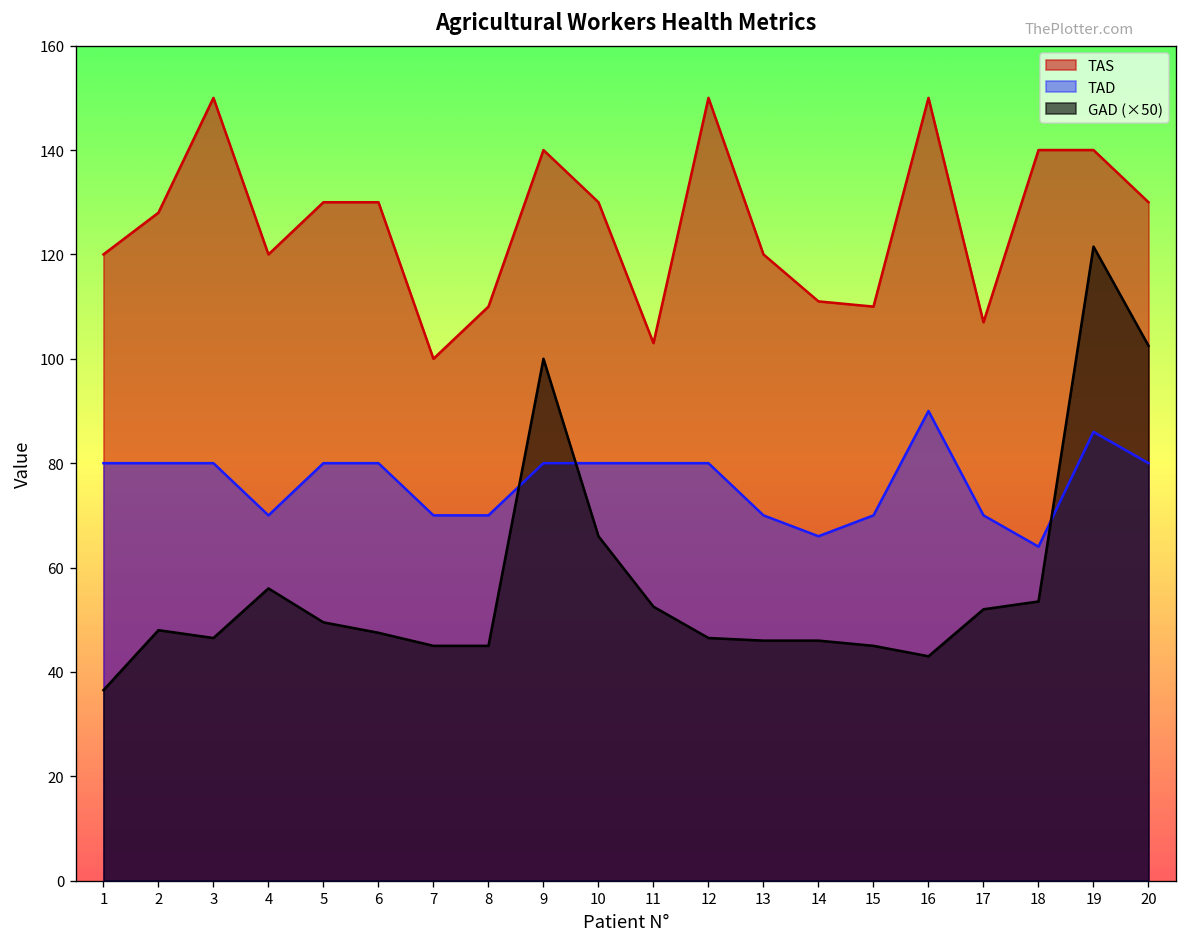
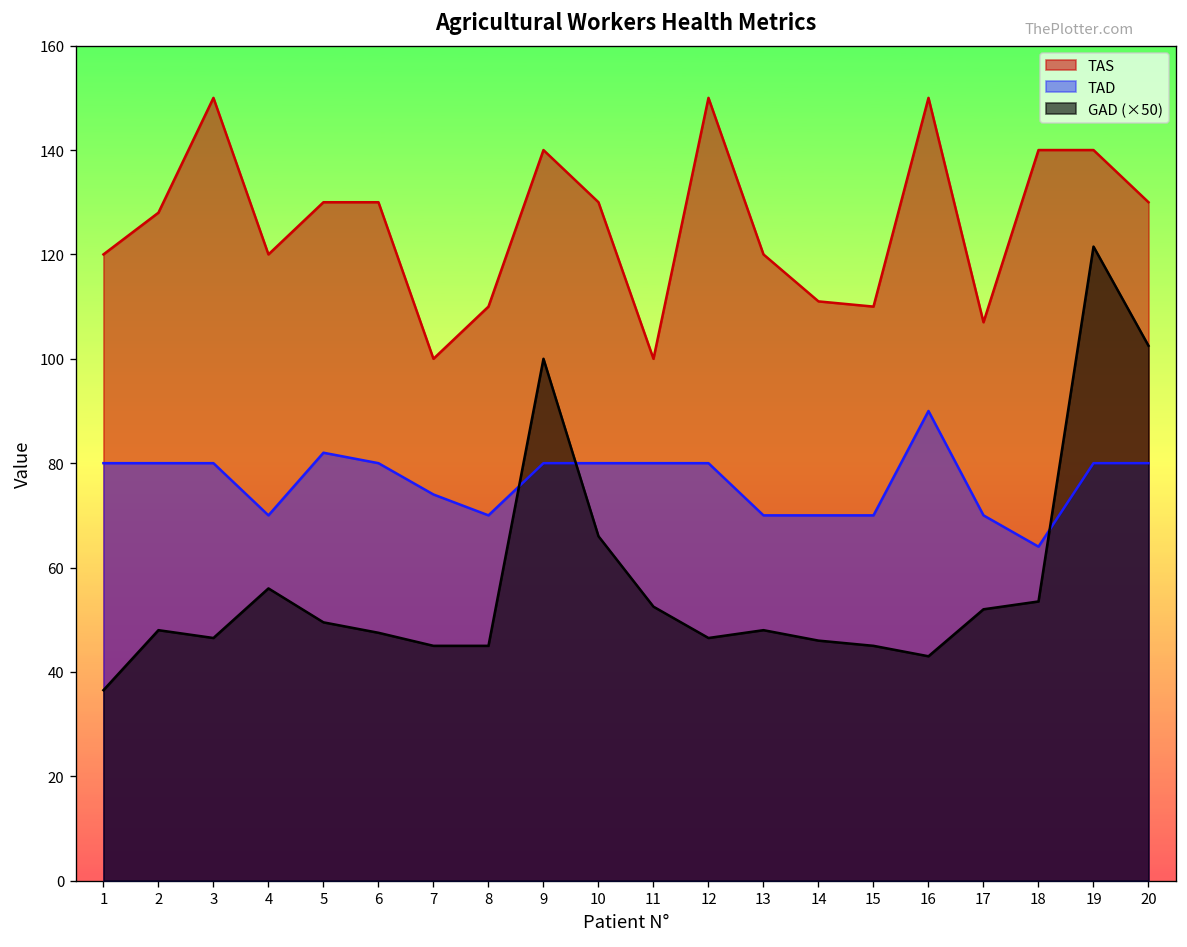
TAD, 5: 80 -> 82
TAD, 7: 70 -> 74
TAS, 11: 103 -> 100
GAD (×50), 13: 46 -> 48
TAD, 14: 66 -> 70
TAD, 19: 86 -> 80
